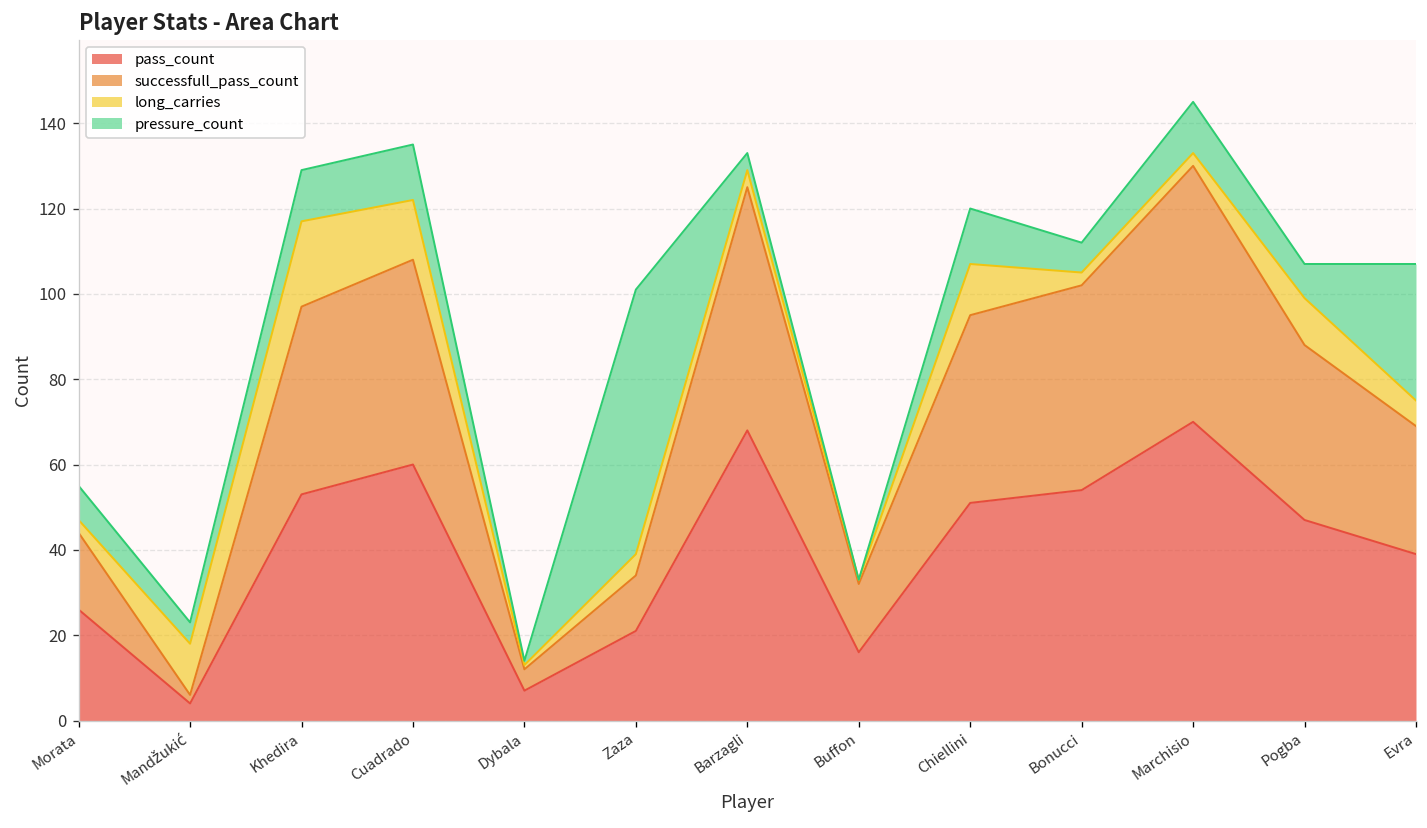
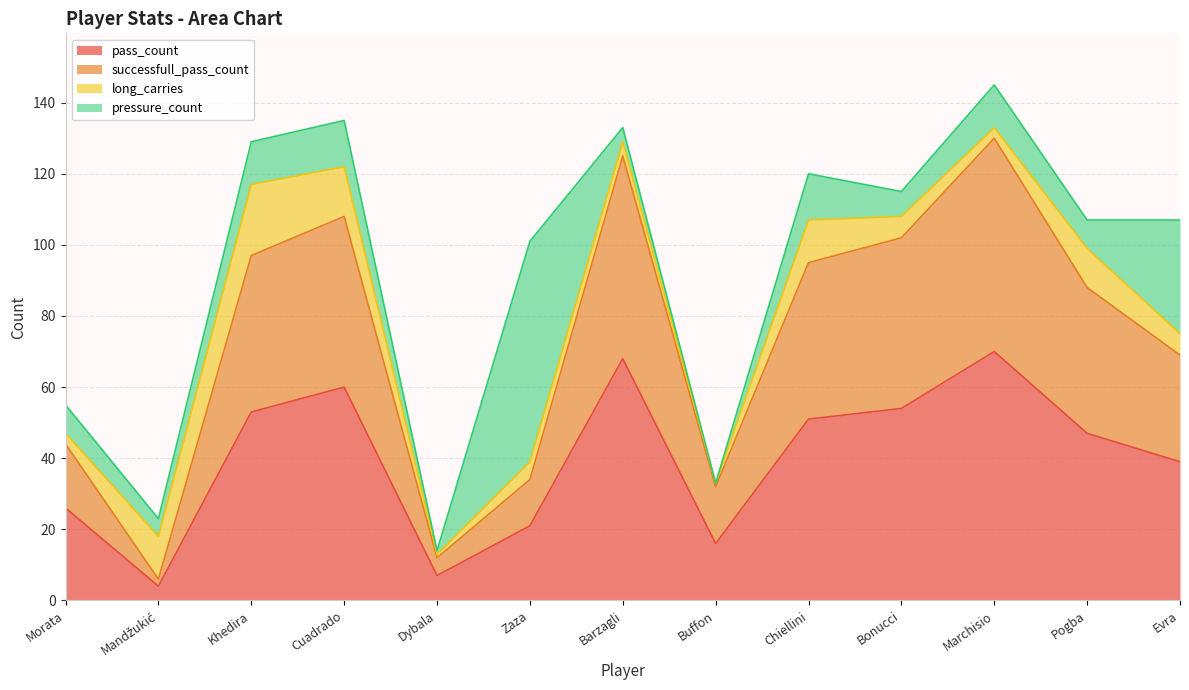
long_carries, Bonucci: 3 -> 6
